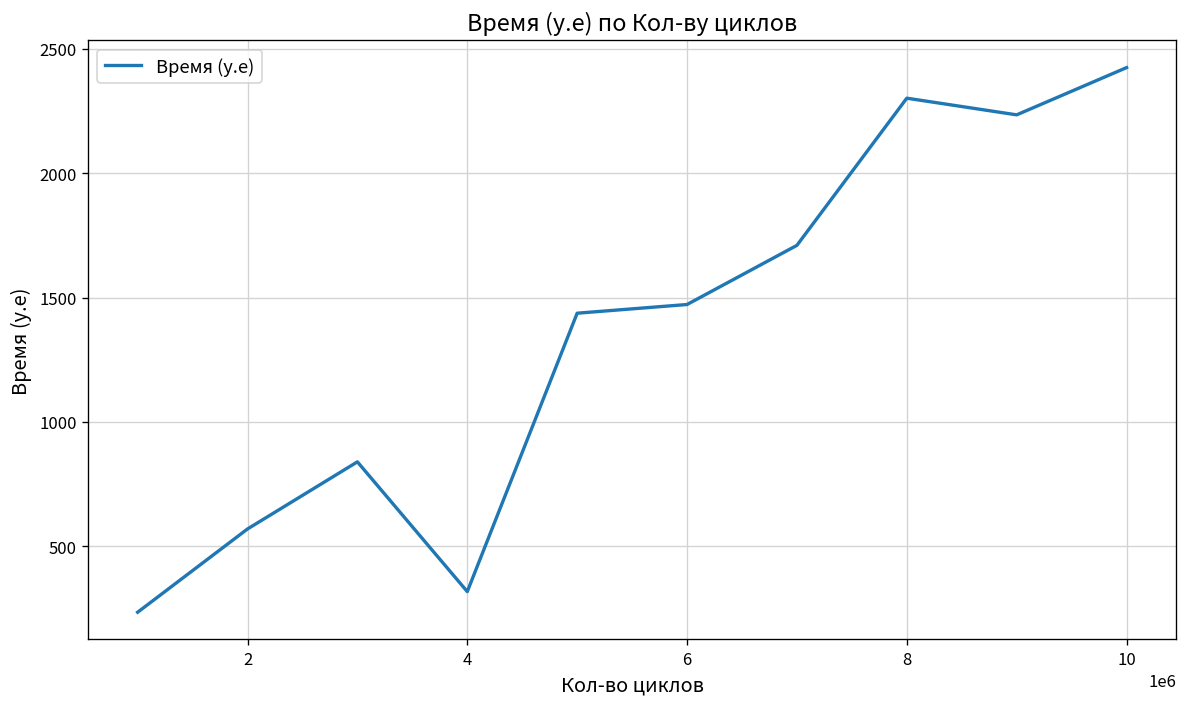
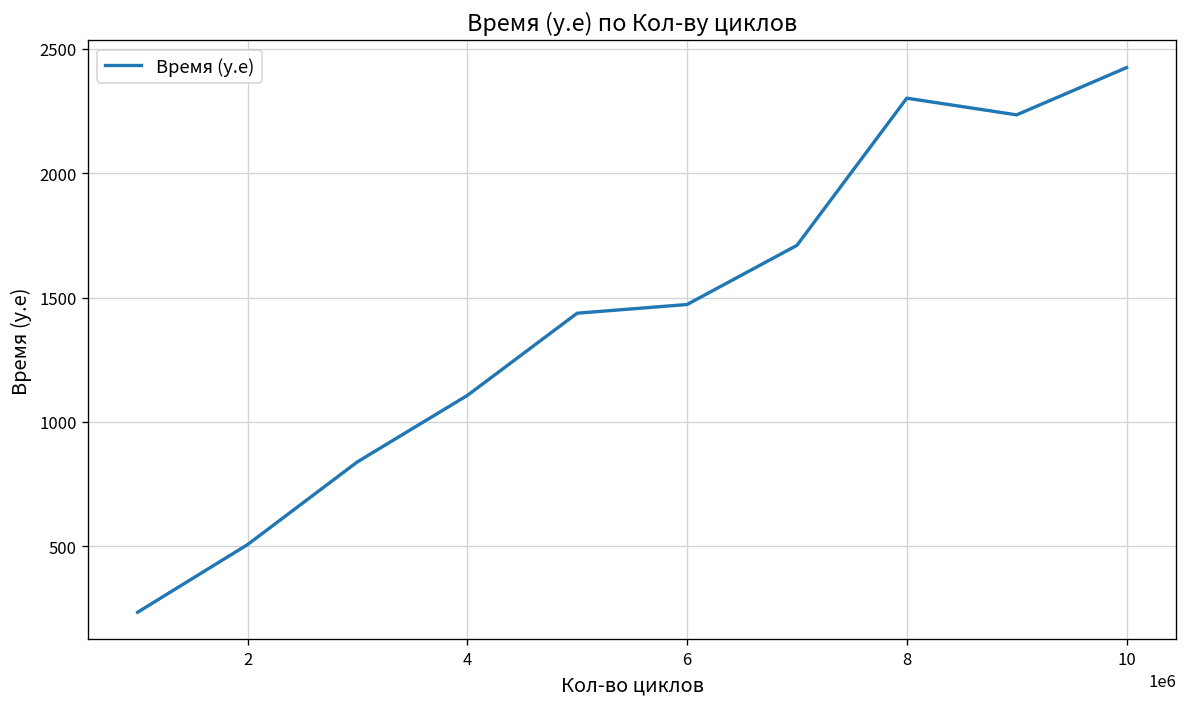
2: 570 -> 510
4: 320 -> 1110
